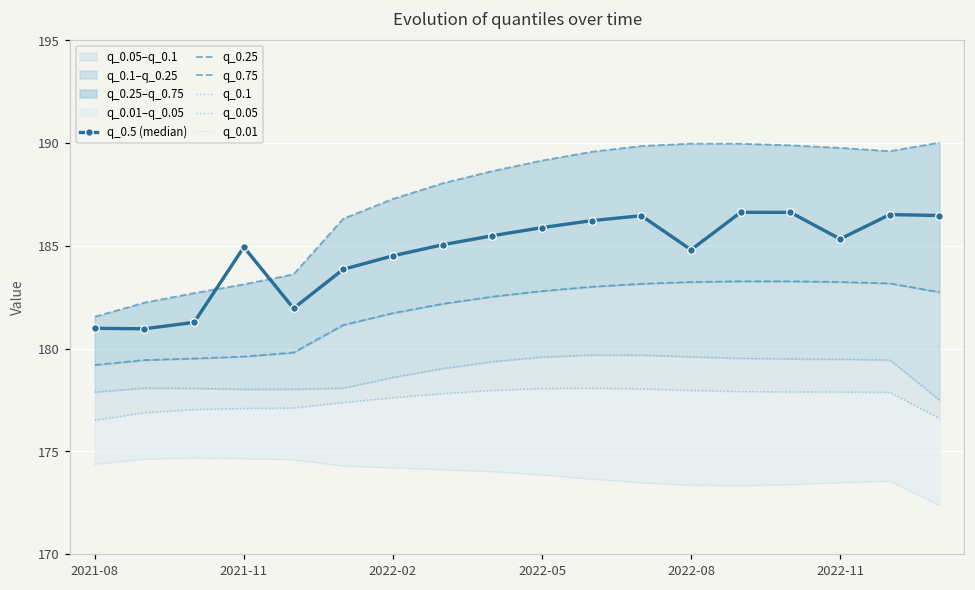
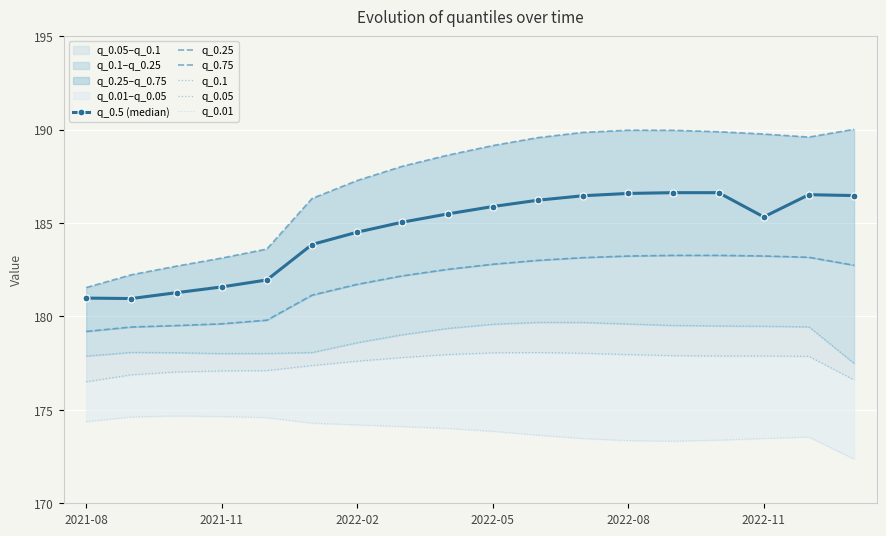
q_0.5 (median), 2021-11: 184.9 -> 181.6
q_0.5 (median), 2022-08: 184.8 -> 186.6
